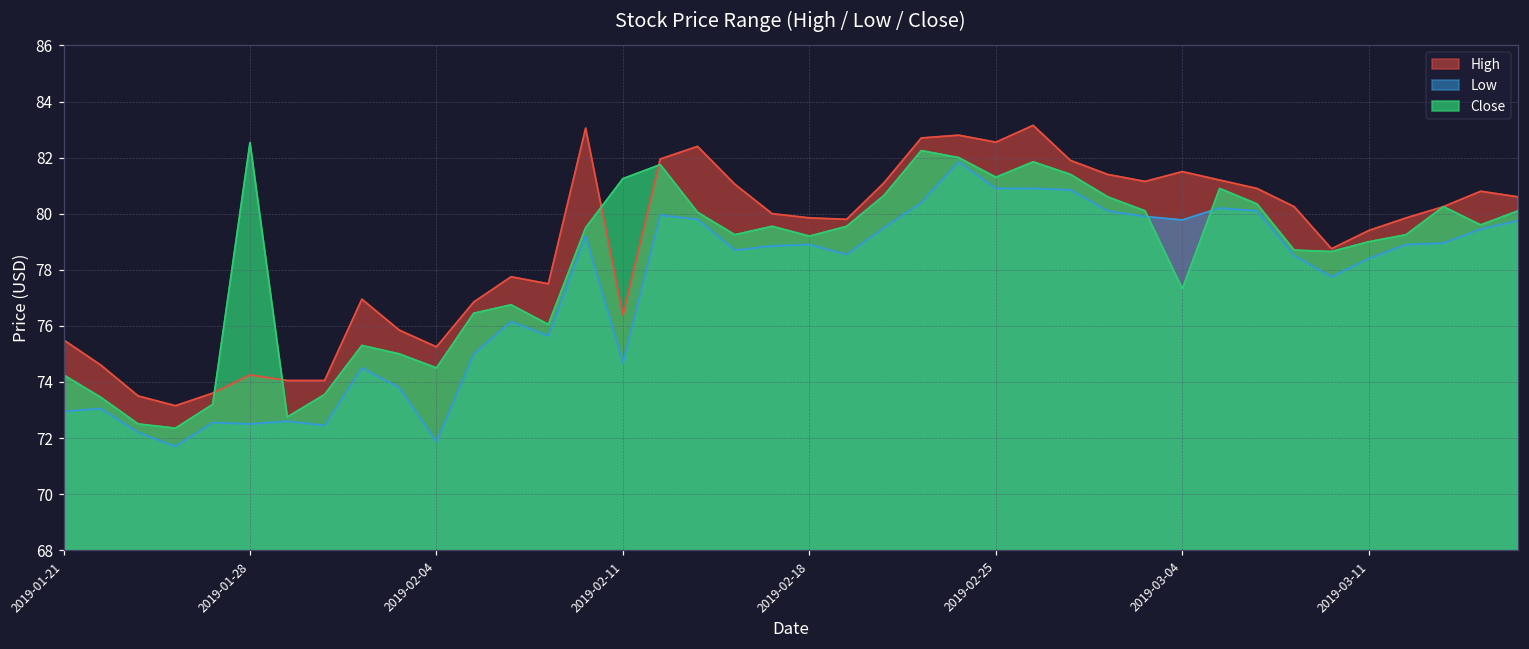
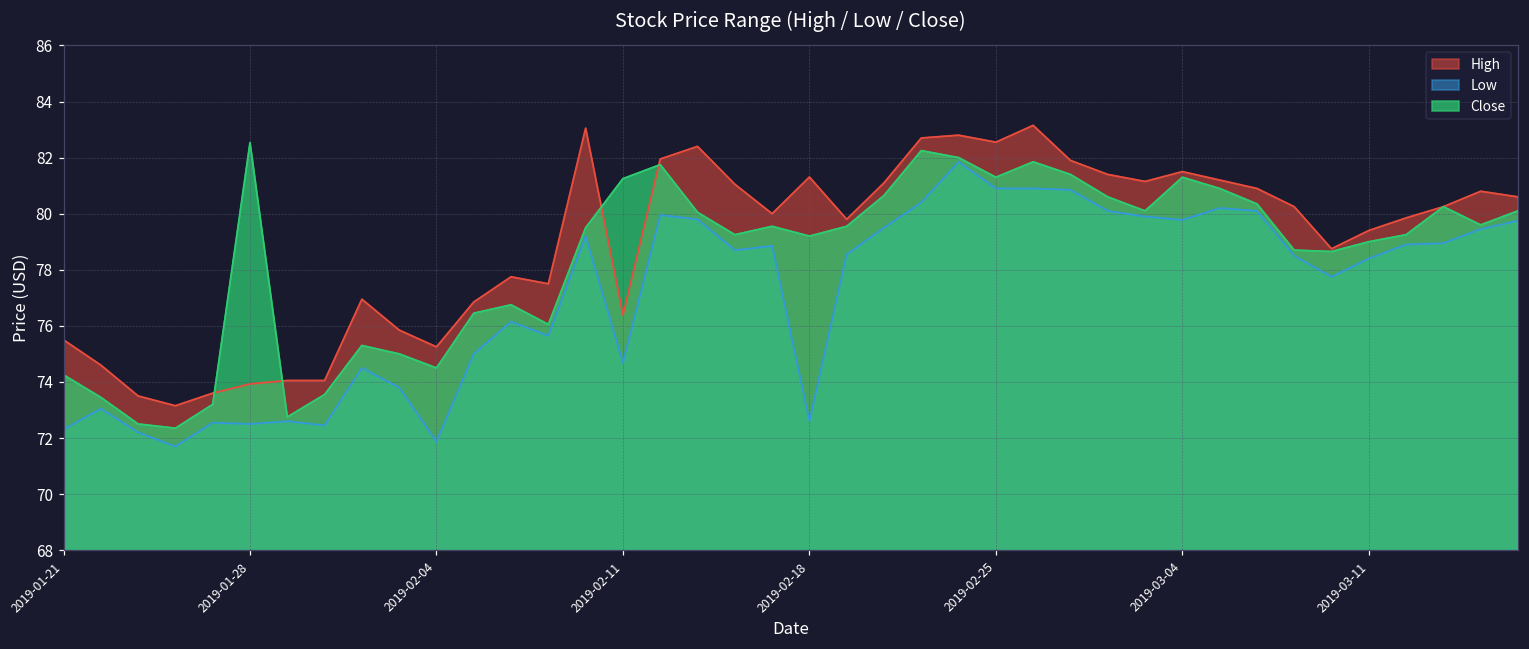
Low, 2019-01-21: 72.9 -> 72.3
High, 2019-01-28: 74.3 -> 73.9
High, 2019-02-18: 79.8 -> 81.3
Low, 2019-02-18: 78.9 -> 72.6
Close, 2019-03-04: 77.3 -> 81.3
